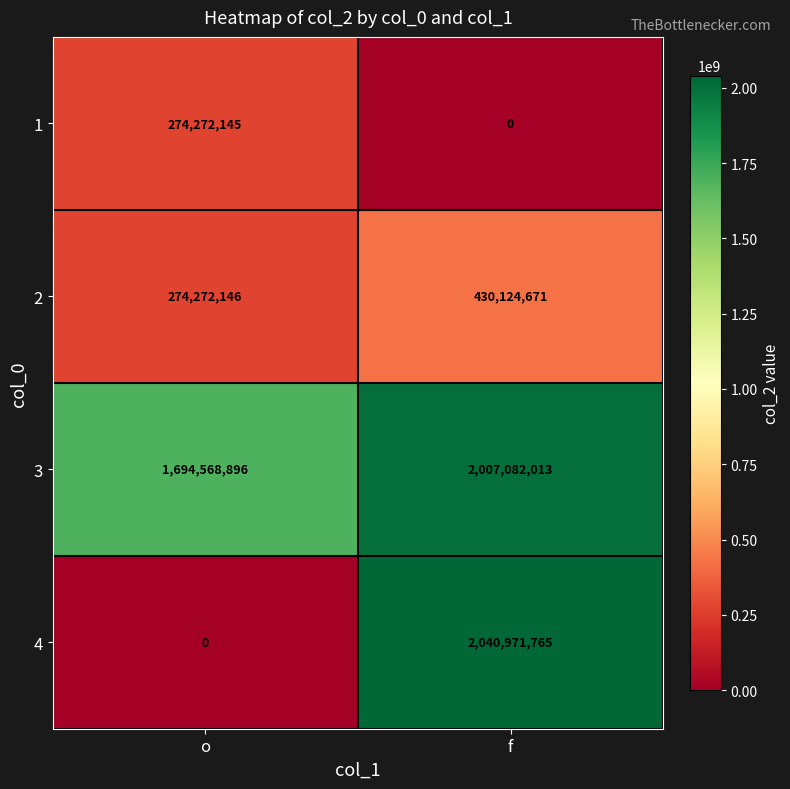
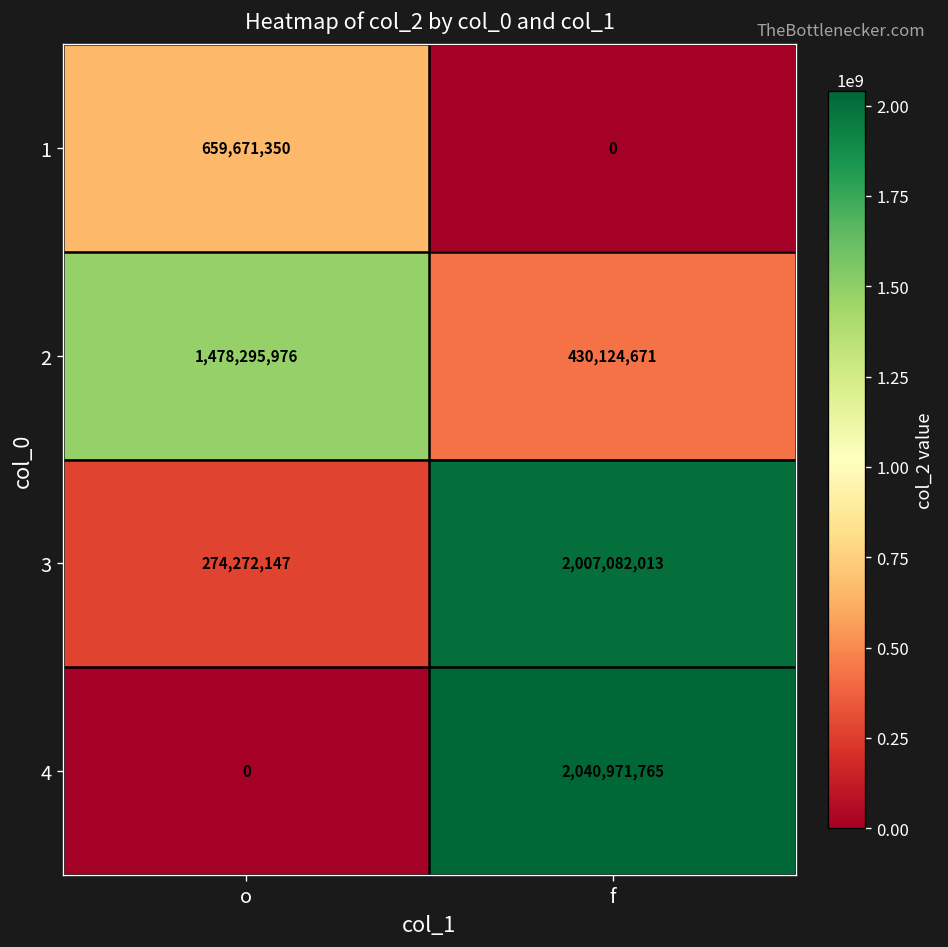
1, o: 274,272,145 -> 659,671,350
2, o: 274,272,146 -> 1,478,295,976
3, o: 1,694,568,896 -> 274,272,147
